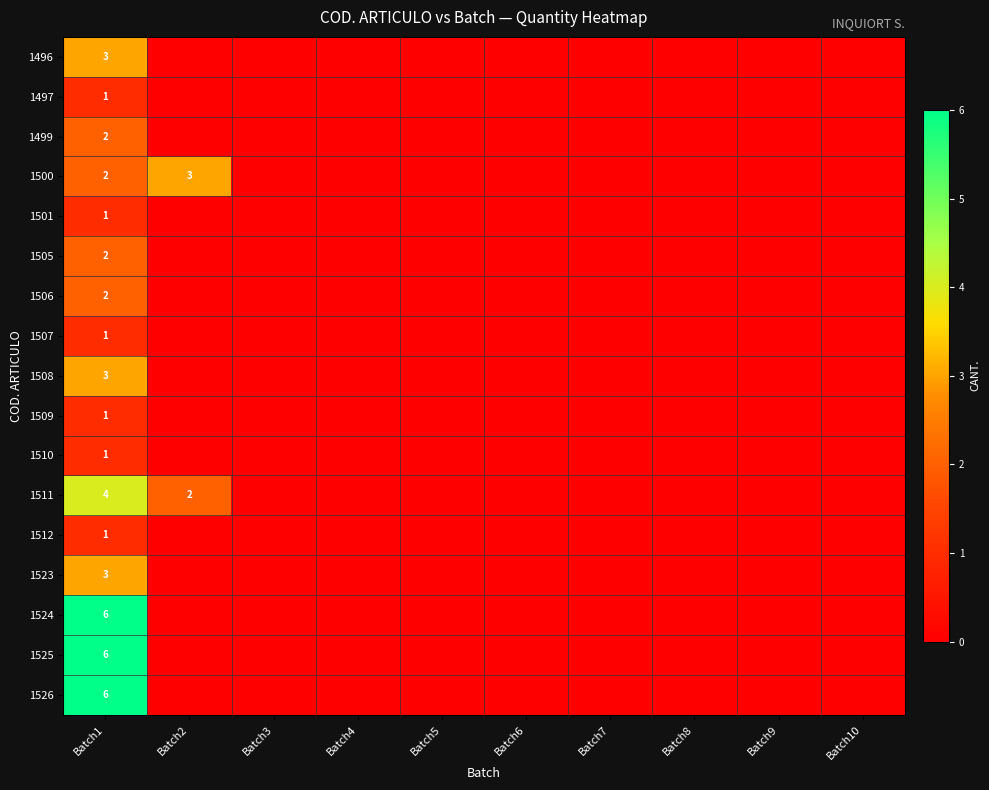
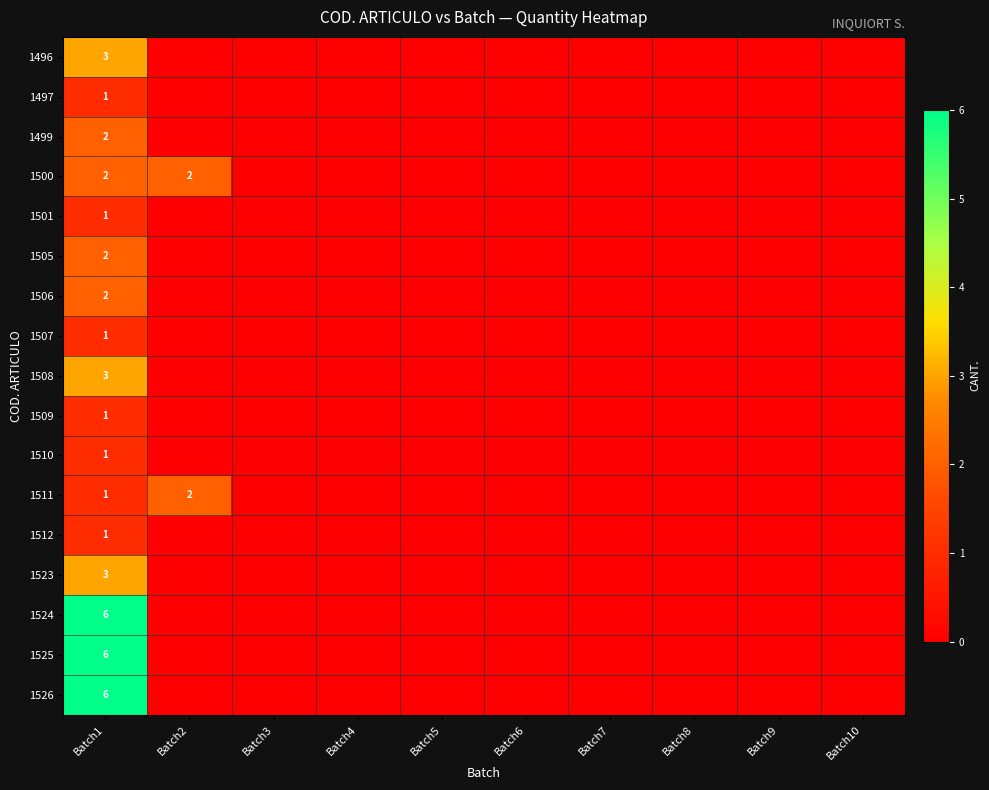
1500, Batch2: 3 -> 2
1511, Batch1: 4 -> 1
